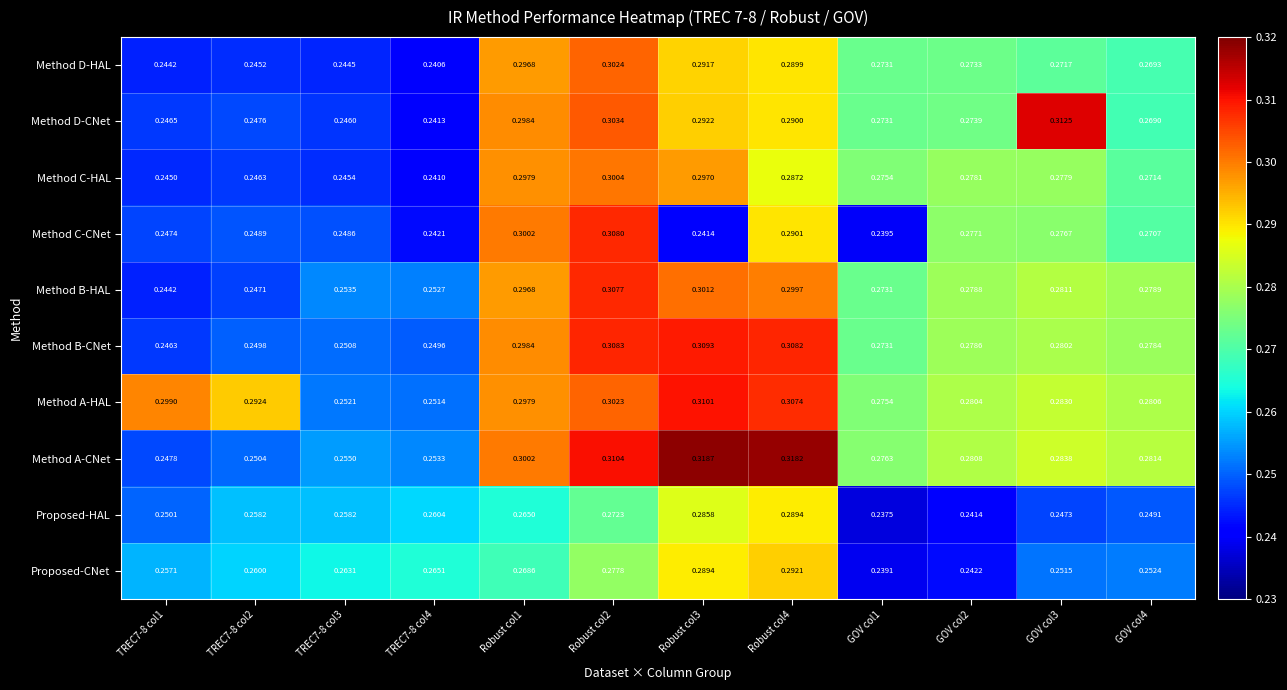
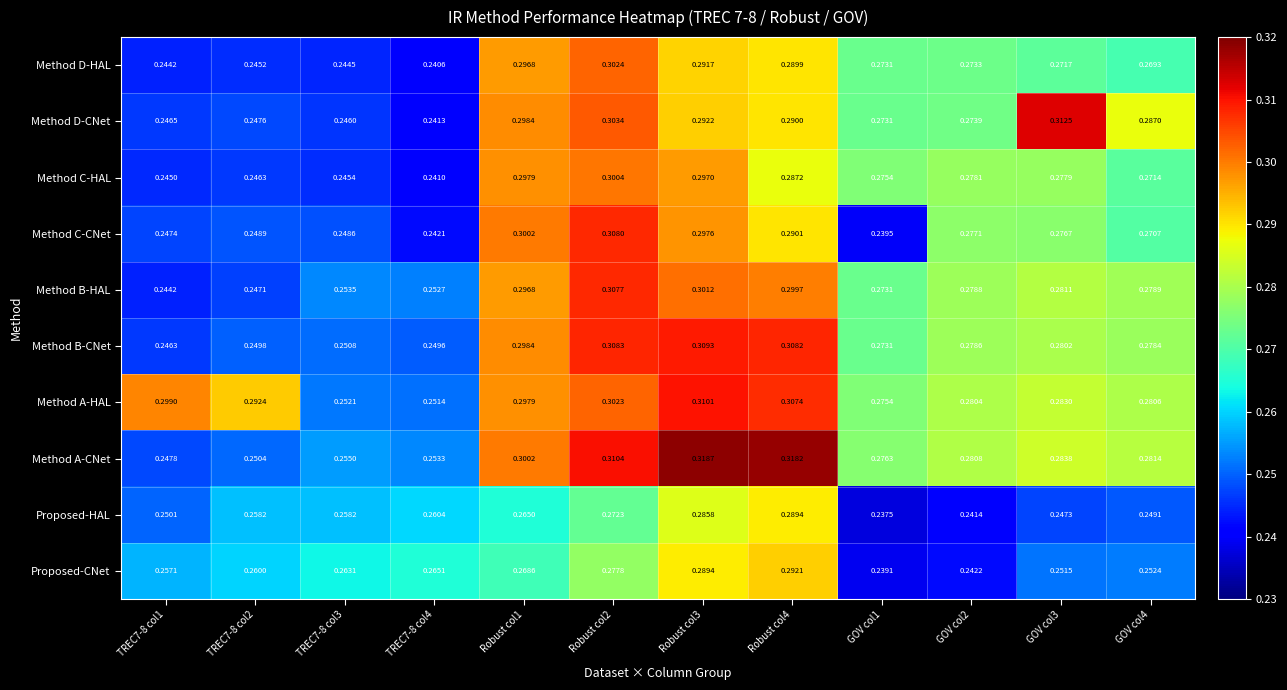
Method D-CNet, GOV col4: 0.2690 -> 0.2870
Method C-CNet, Robust col3: 0.2414 -> 0.2976
